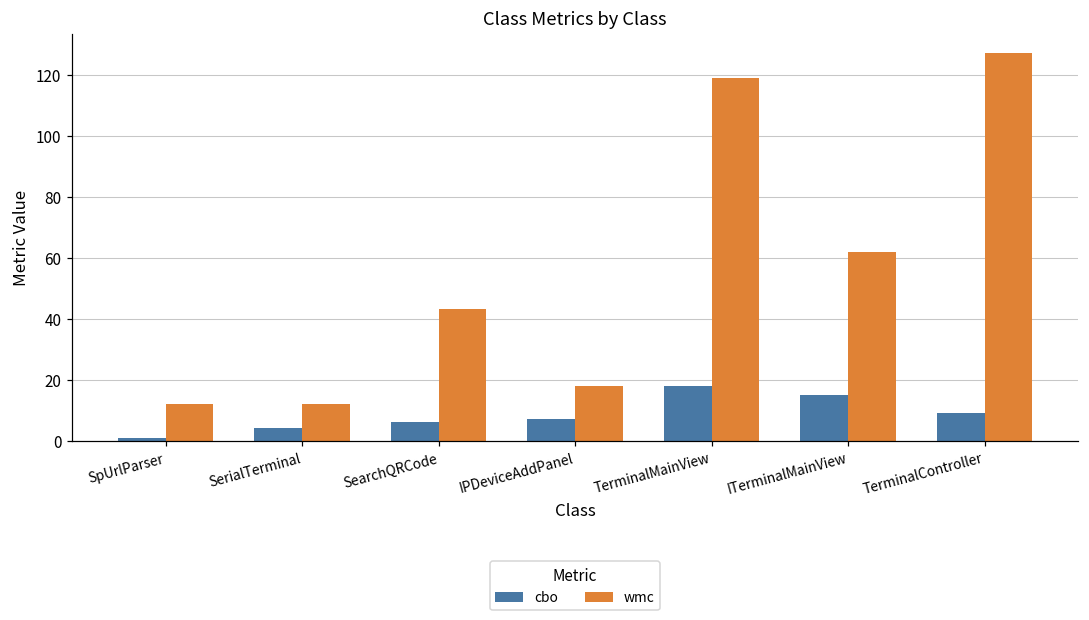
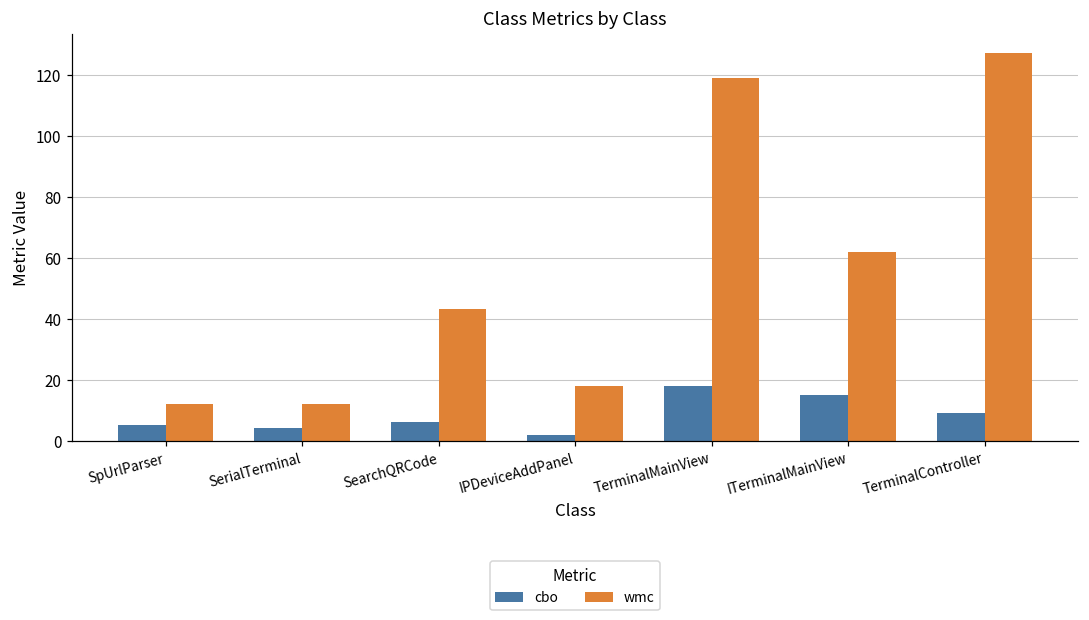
cbo, SpUrlParser: 1 -> 5
cbo, IPDeviceAddPanel: 7 -> 2
